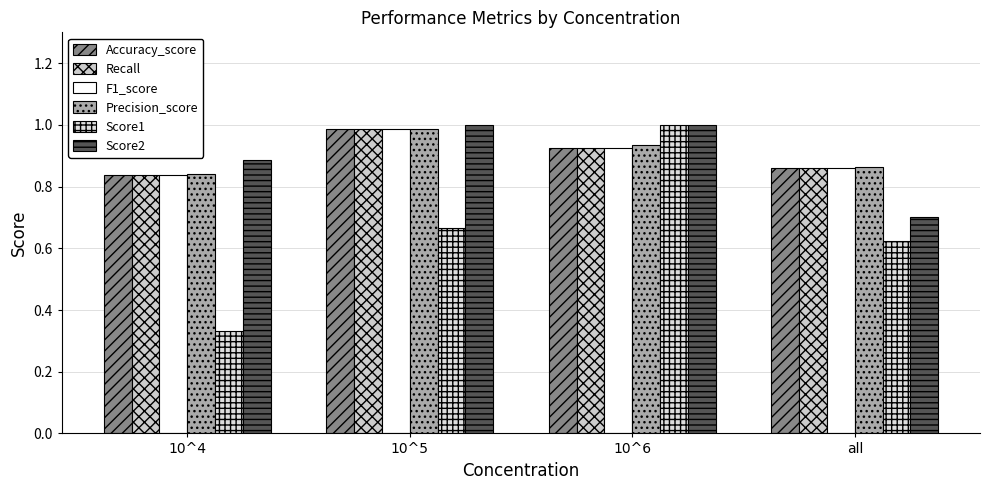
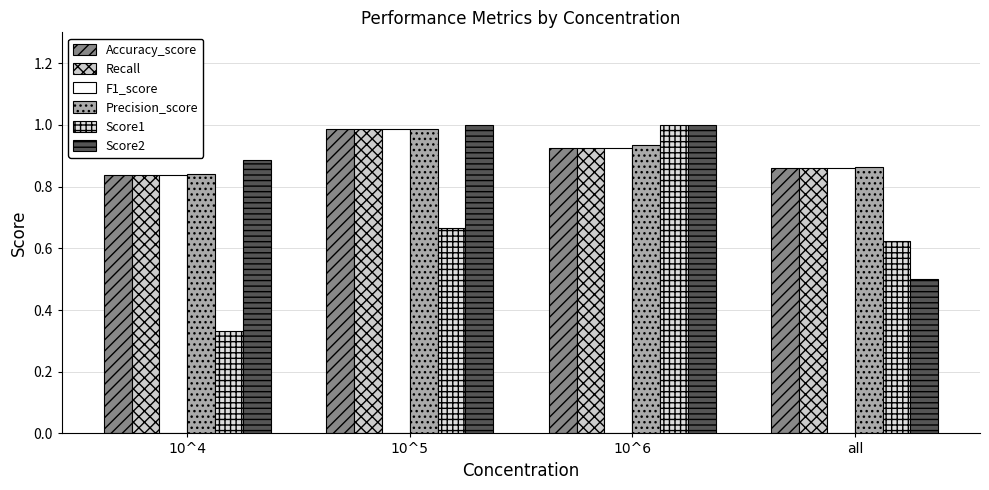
Score2, all: 0.7 -> 0.5
